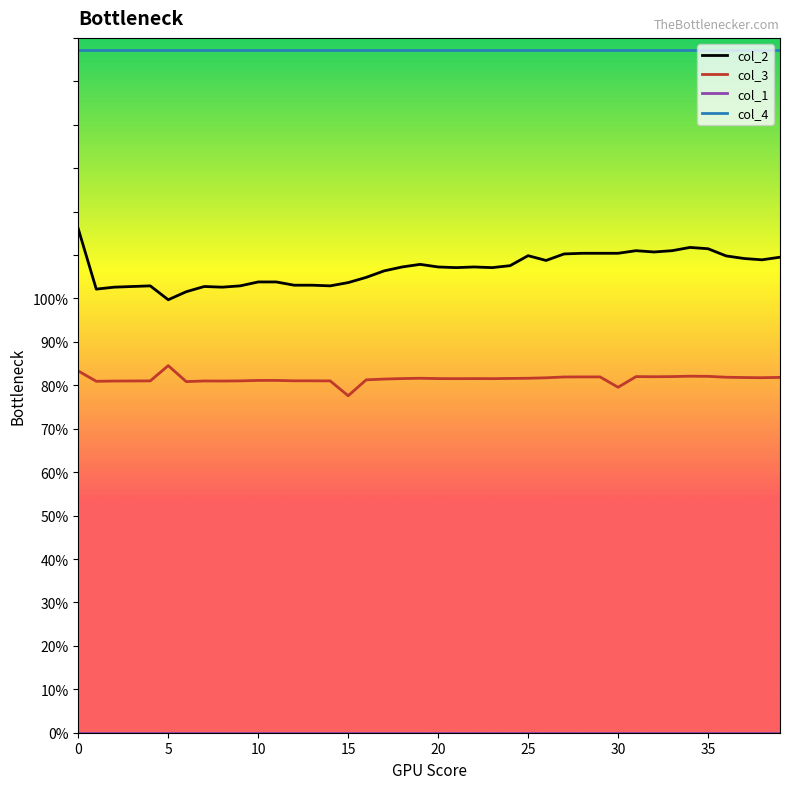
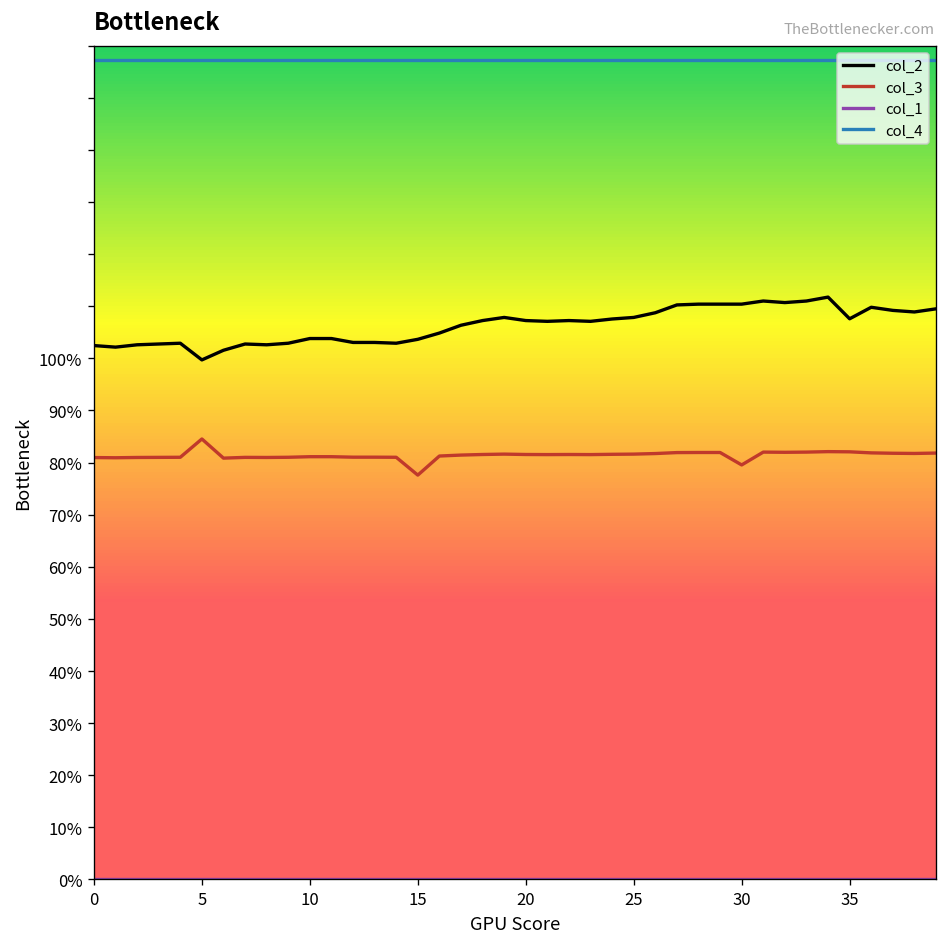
col_2, 0: 116% -> 102%
col_3, 0: 83% -> 81%
col_2, 25: 110% -> 108%
col_2, 35: 111% -> 108%
